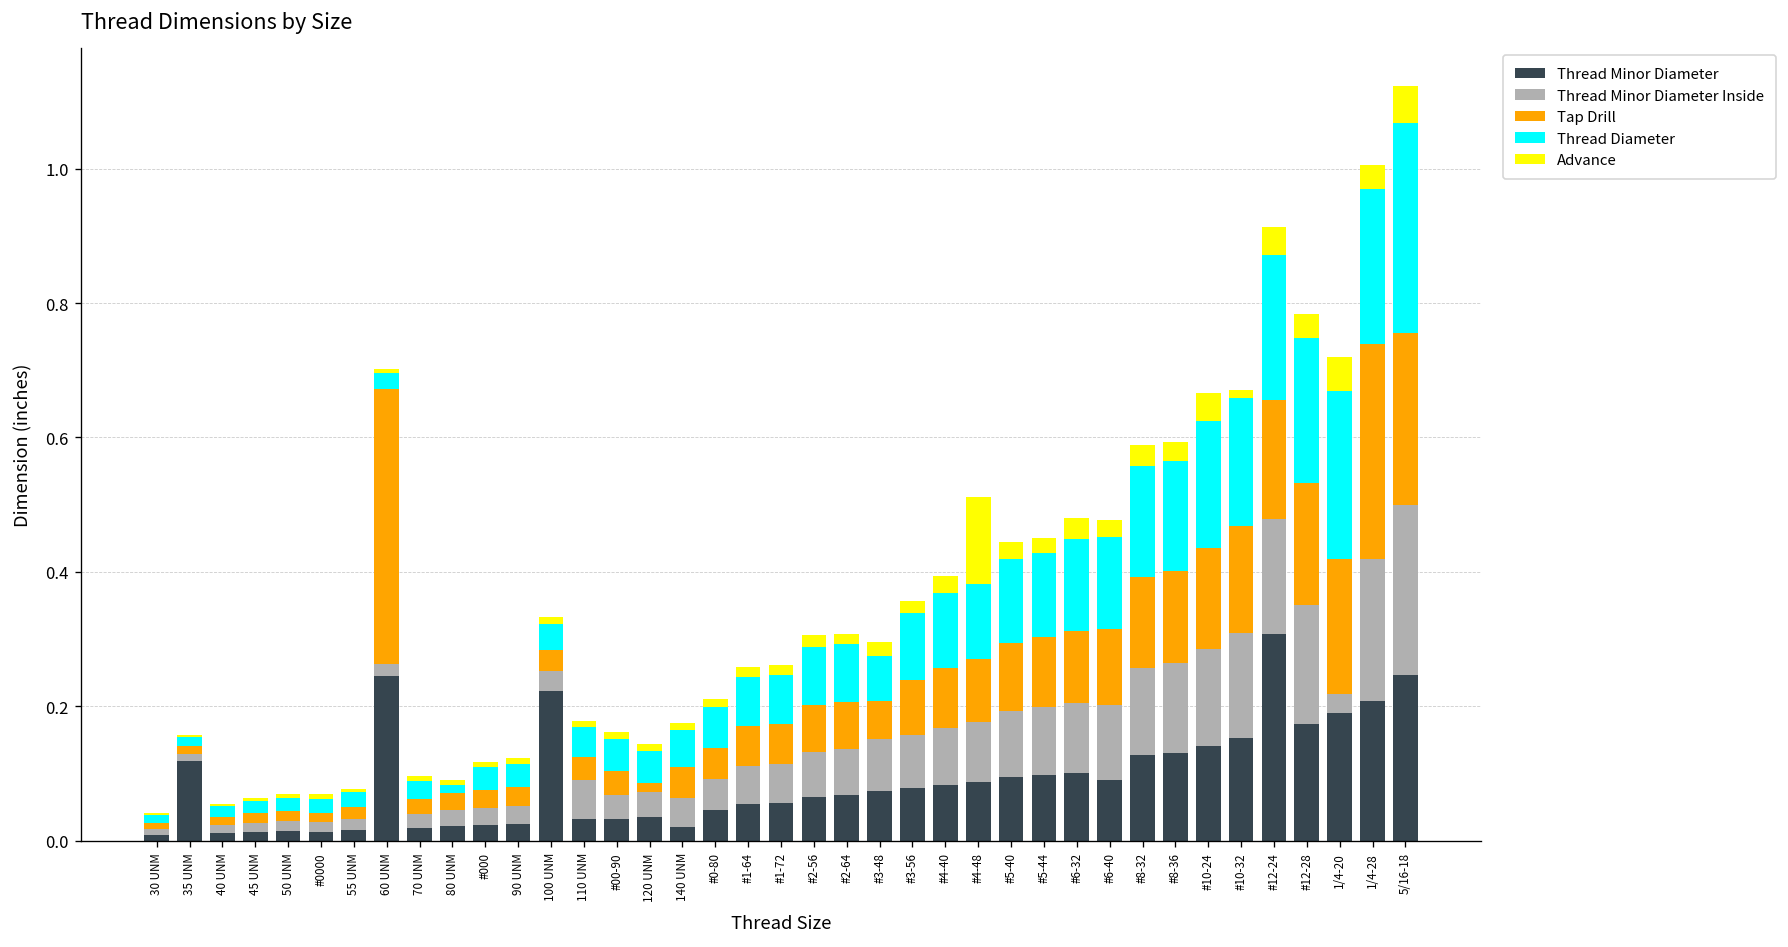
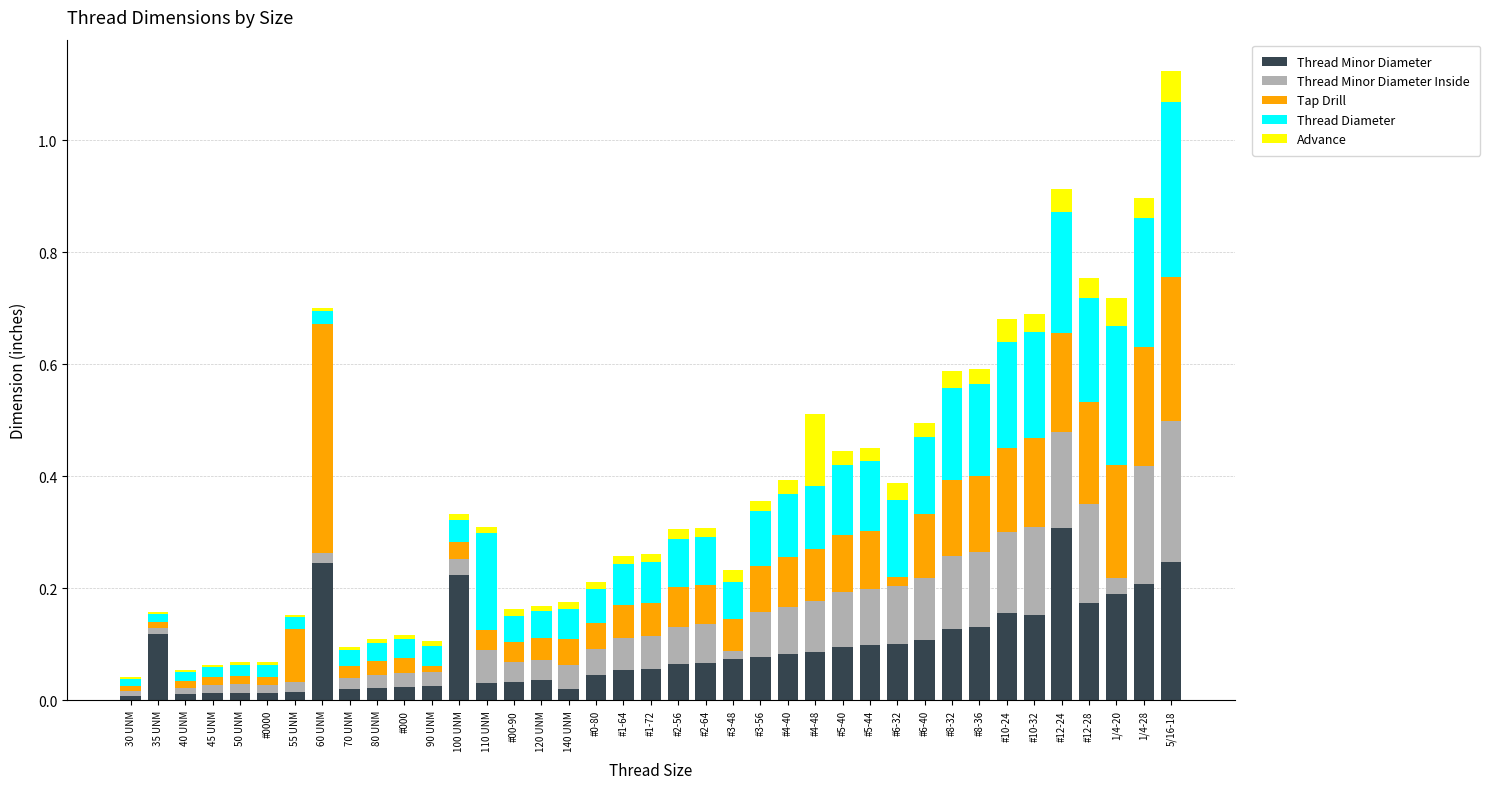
Tap Drill, 55 UNM: 0.02 -> 0.09
Thread Diameter, 80 UNM: 0.01 -> 0.03
Tap Drill, 90 UNM: 0.03 -> 0.01
Thread Diameter, 110 UNM: 0.04 -> 0.17
Tap Drill, 120 UNM: 0.01 -> 0.04
Thread Minor Diameter Inside, #3-48: 0.08 -> 0.01
Tap Drill, #6-32: 0.11 -> 0.01
Thread Minor Diameter, #6-40: 0.09 -> 0.11
Thread Minor Diameter, #10-24: 0.14 -> 0.16
Advance, #10-32: 0.01 -> 0.03
Thread Diameter, #12-28: 0.22 -> 0.19
Tap Drill, 1/4-28: 0.32 -> 0.21
